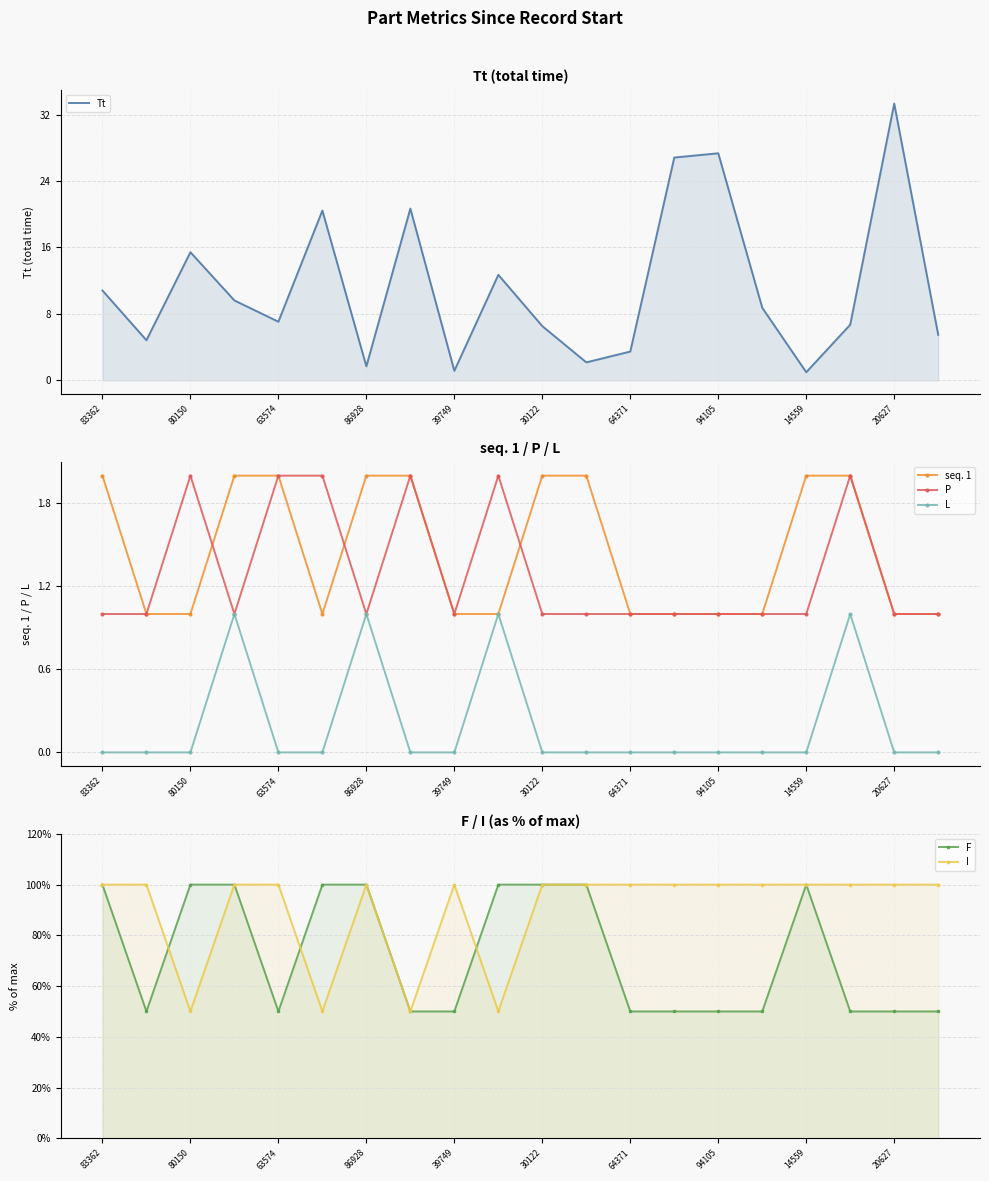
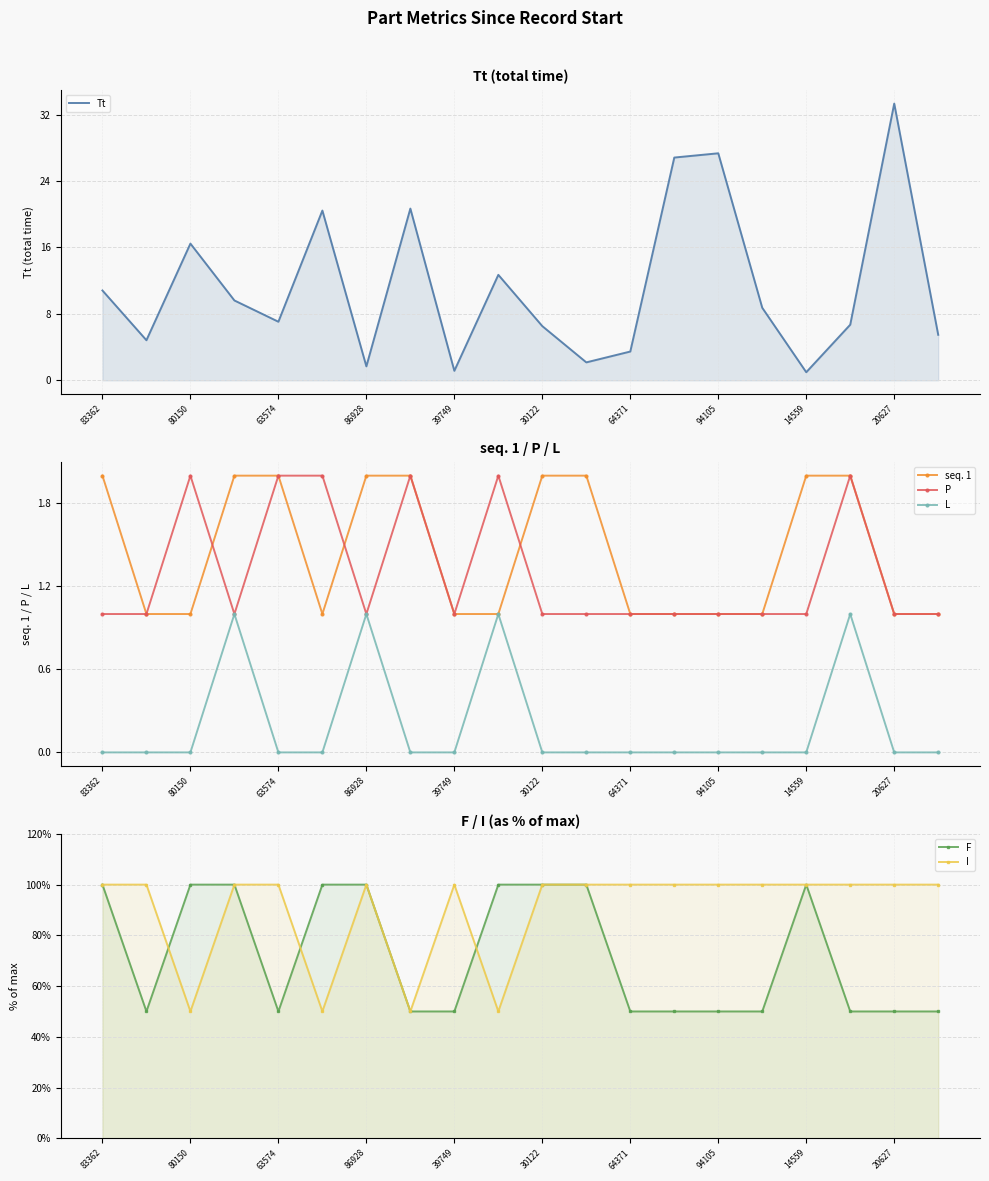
Tt (total time), 80150: 15 -> 16
